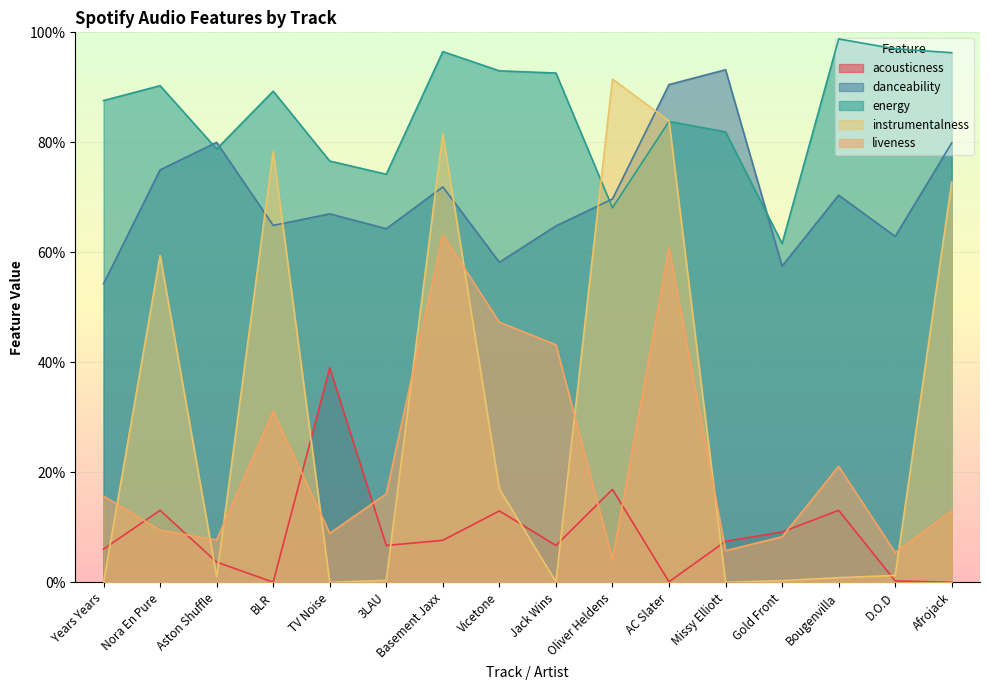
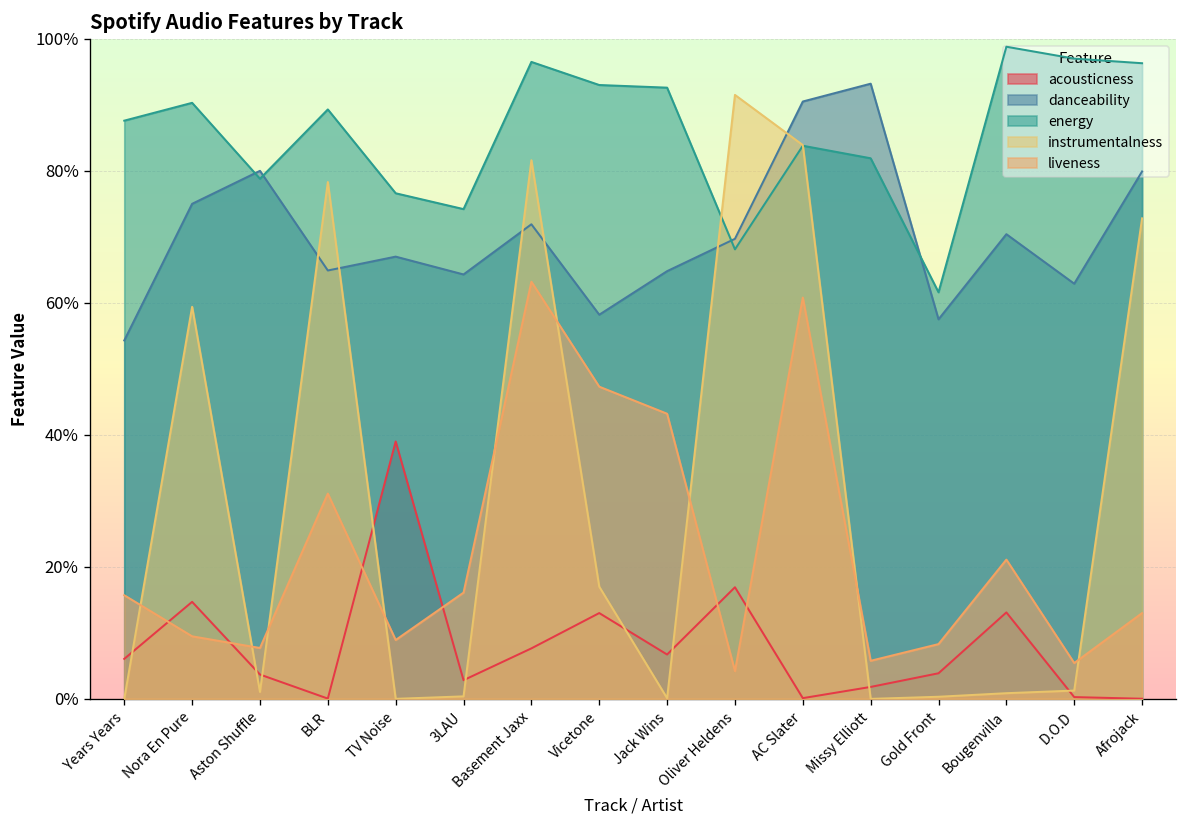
acousticness, Nora En Pure: 13% -> 15%
acousticness, 3LAU: 7% -> 3%
acousticness, Missy Elliott: 7% -> 2%
acousticness, Gold Front: 9% -> 4%
